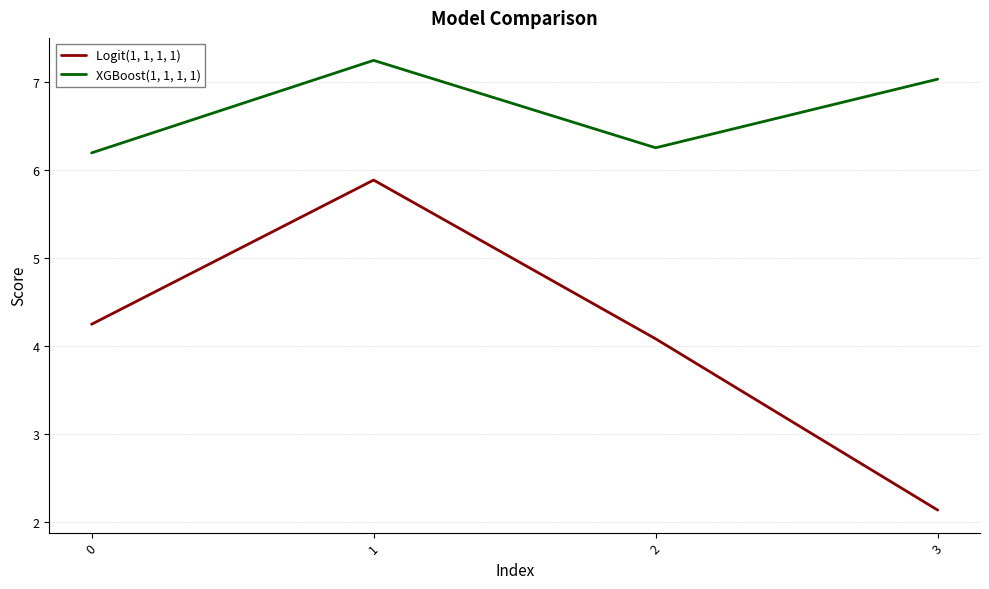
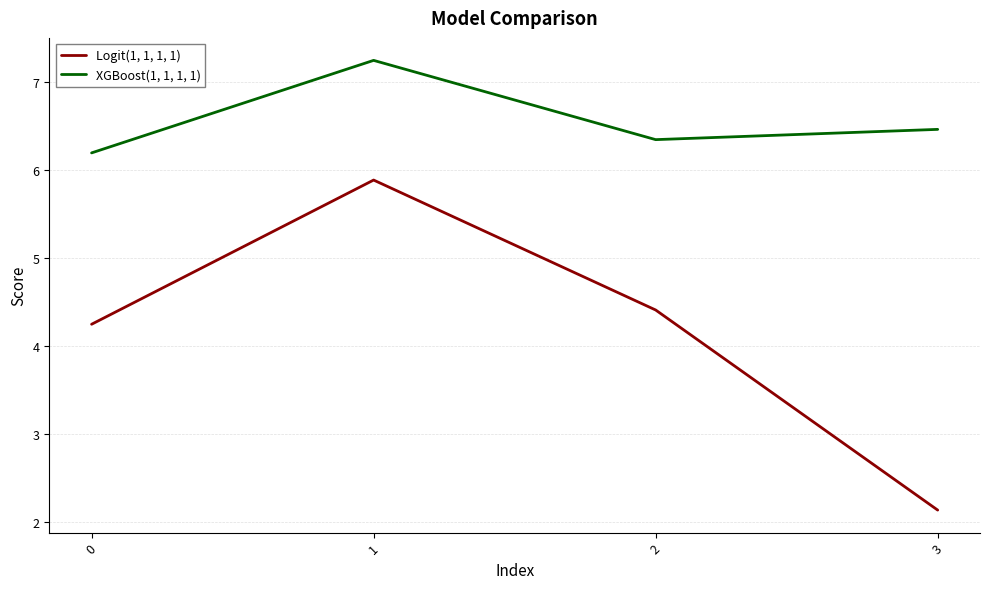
Logit(1, 1, 1, 1), 2: 4.1 -> 4.4
XGBoost(1, 1, 1, 1), 2: 6.25 -> 6.35
XGBoost(1, 1, 1, 1), 3: 7.0 -> 6.5
